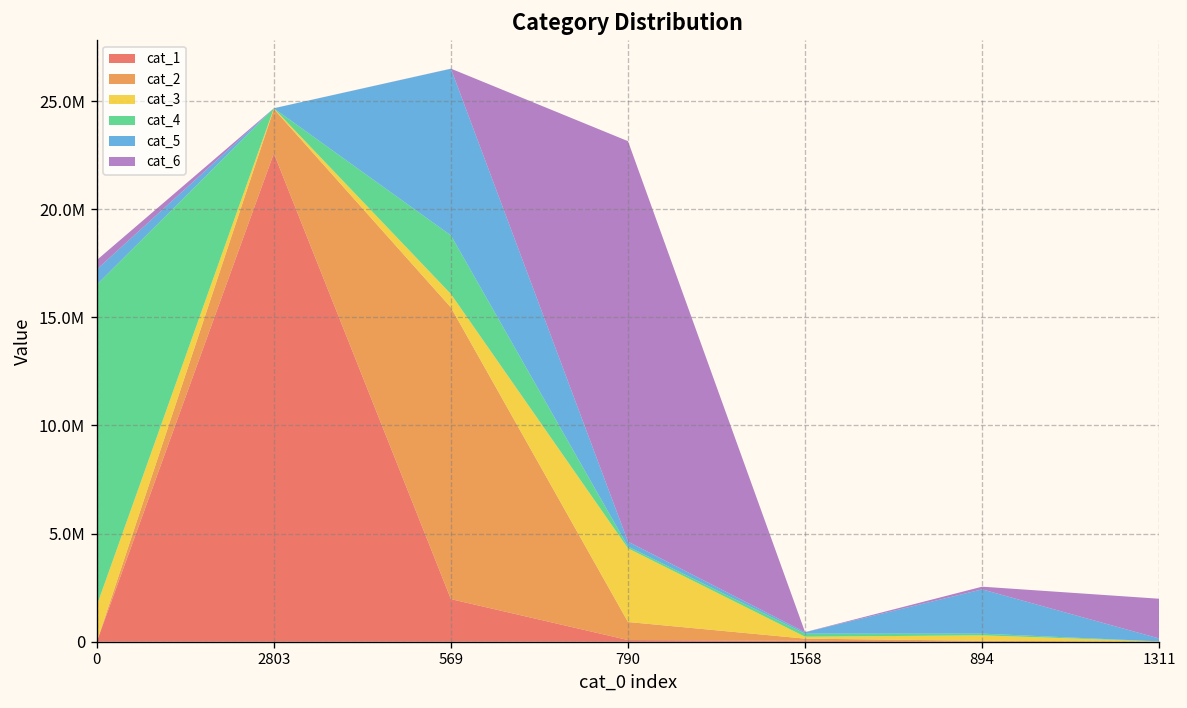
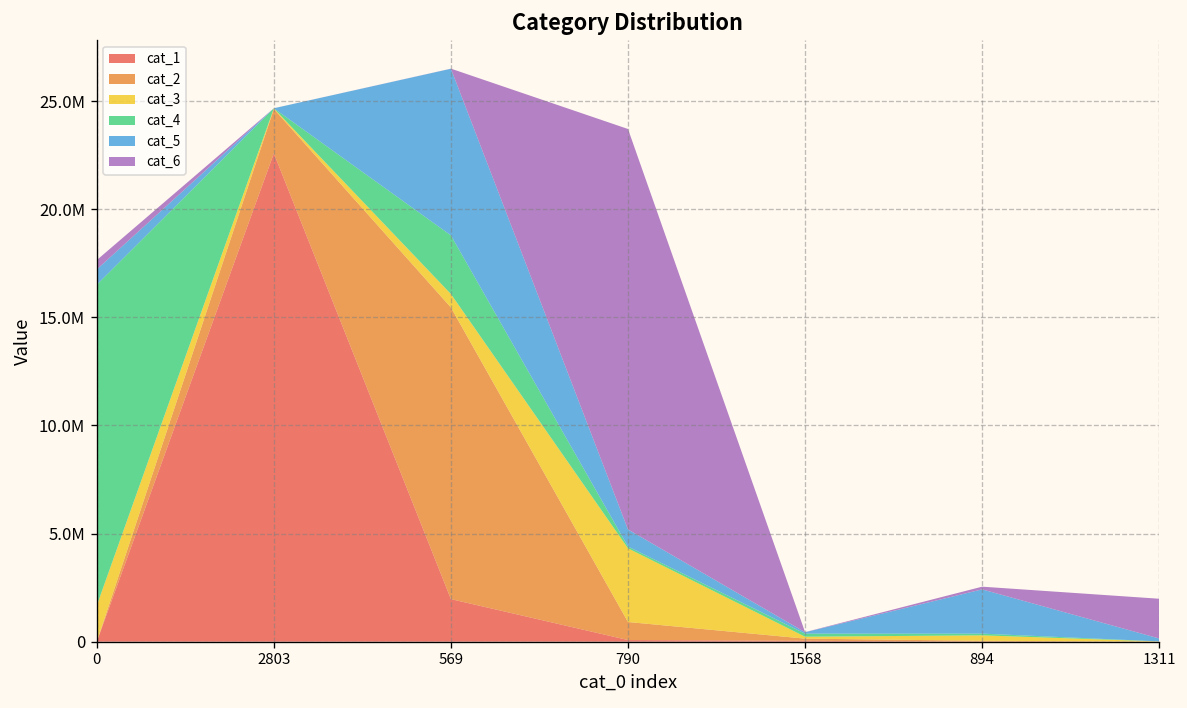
cat_5, 790: 200000 -> 800000
